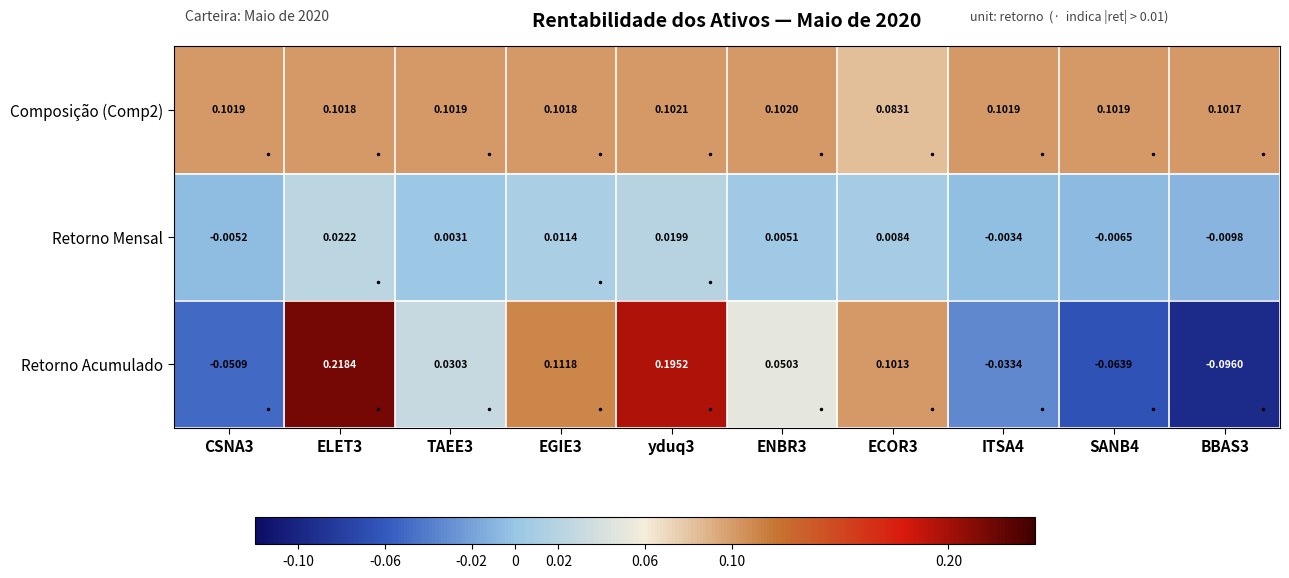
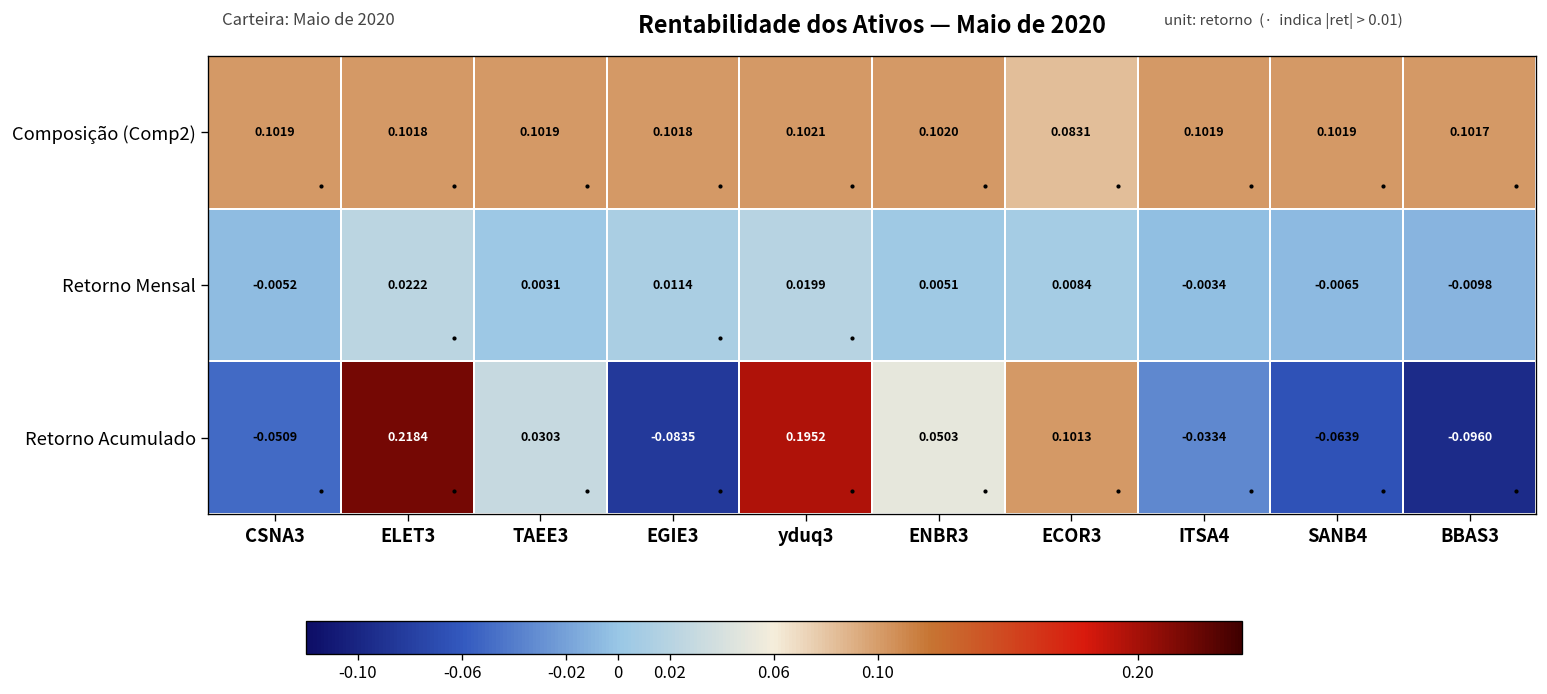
Retorno Acumulado, EGIE3: 0.1118 -> -0.0835
